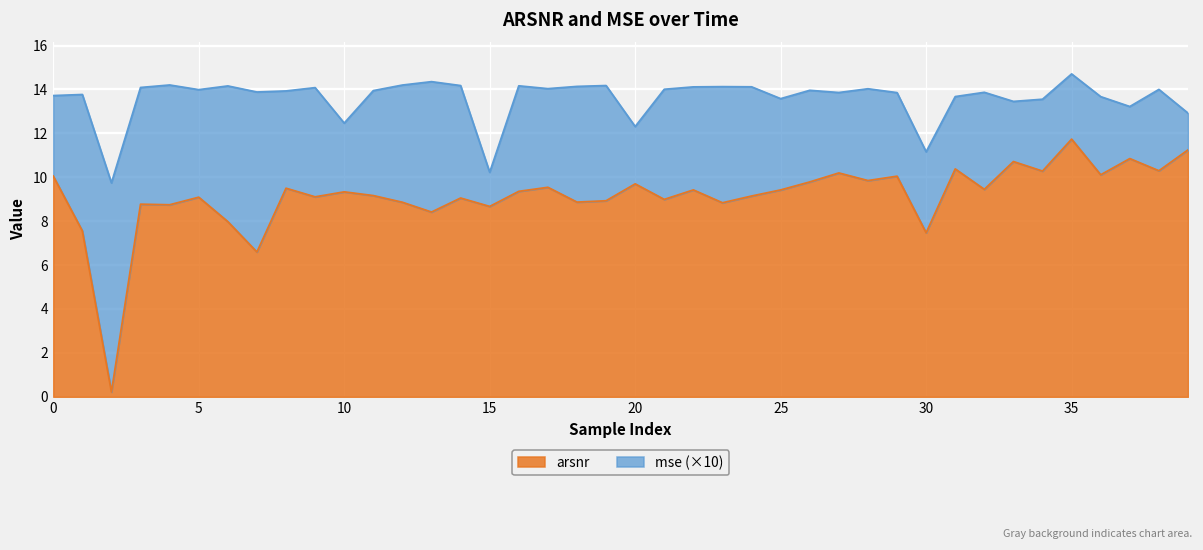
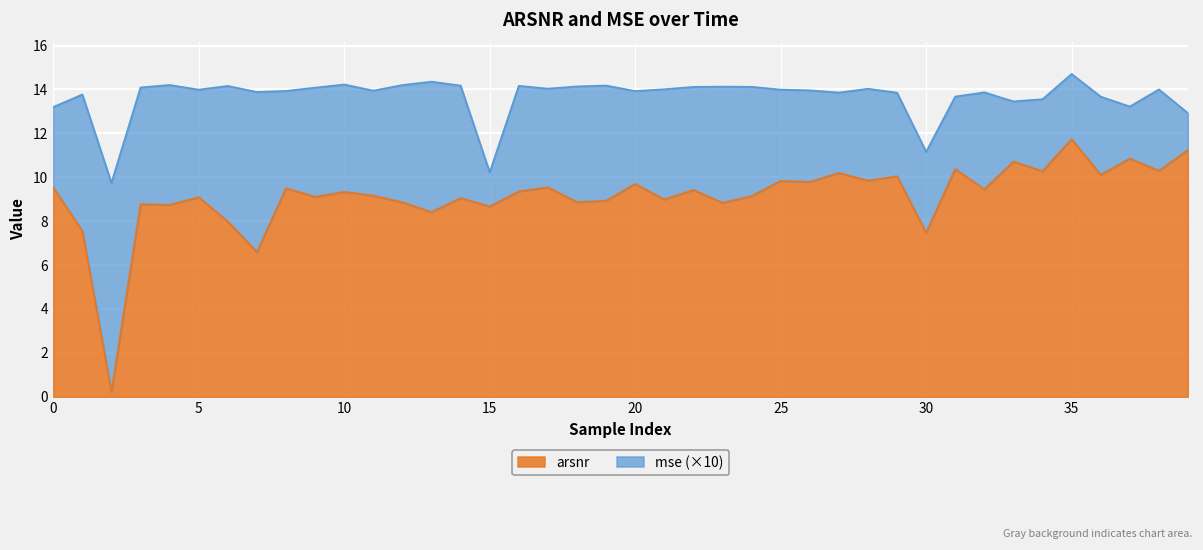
arsnr, 0: 10.1 -> 9.5
mse (×10), 10: 3.1 -> 4.9
mse (×10), 20: 2.6 -> 4.2
arsnr, 25: 9.4 -> 9.8
